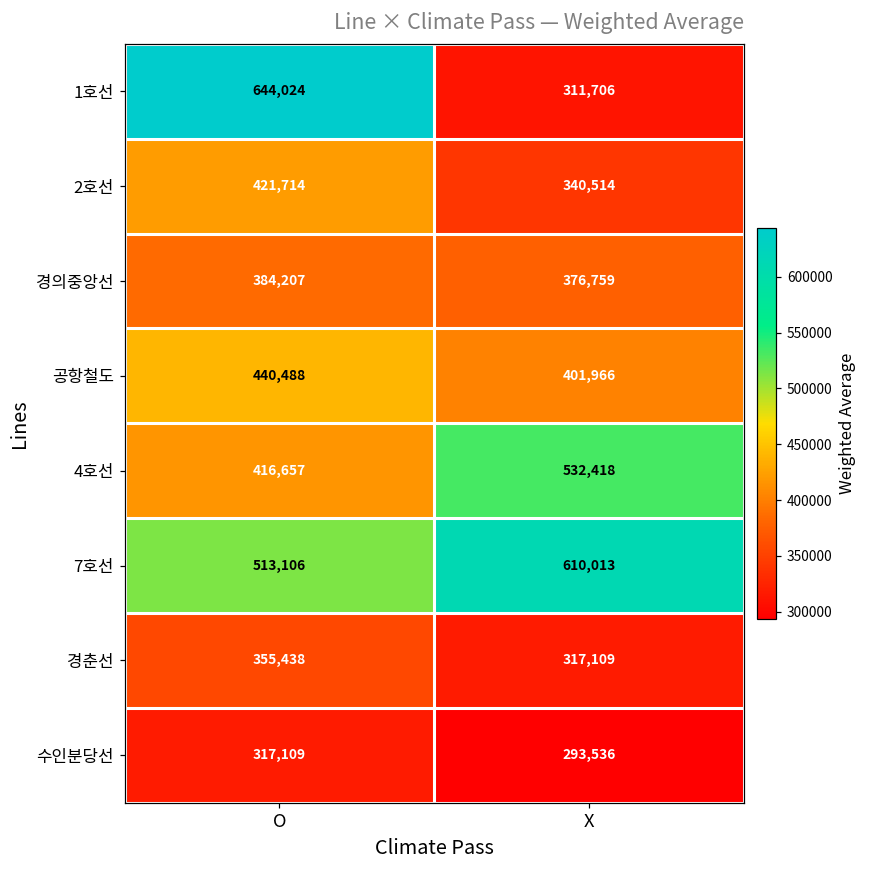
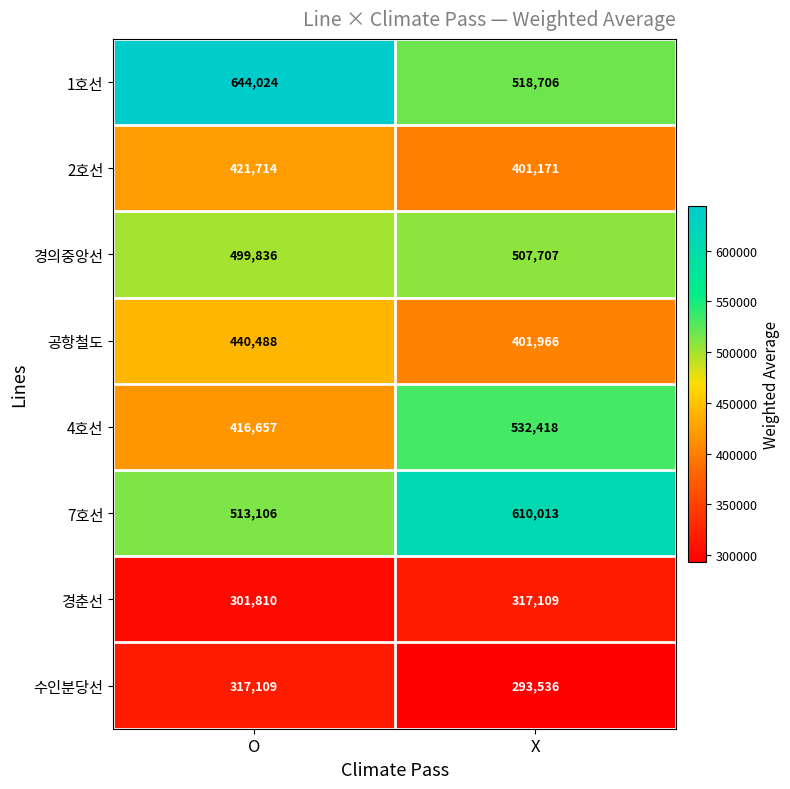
1호선, X: 311,706 -> 518,706
2호선, X: 340,514 -> 401,171
경의중앙선, O: 384,207 -> 499,836
경의중앙선, X: 376,759 -> 507,707
경춘선, O: 355,438 -> 301,810
